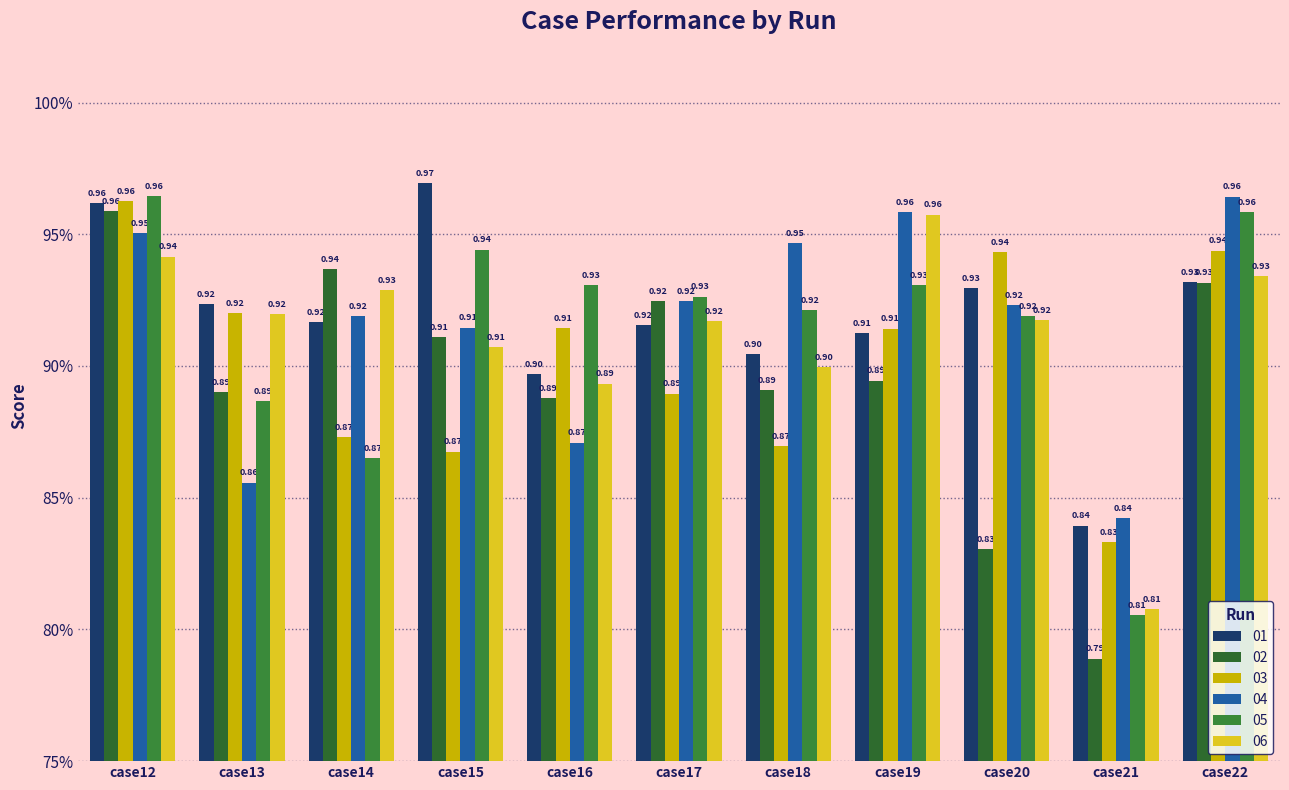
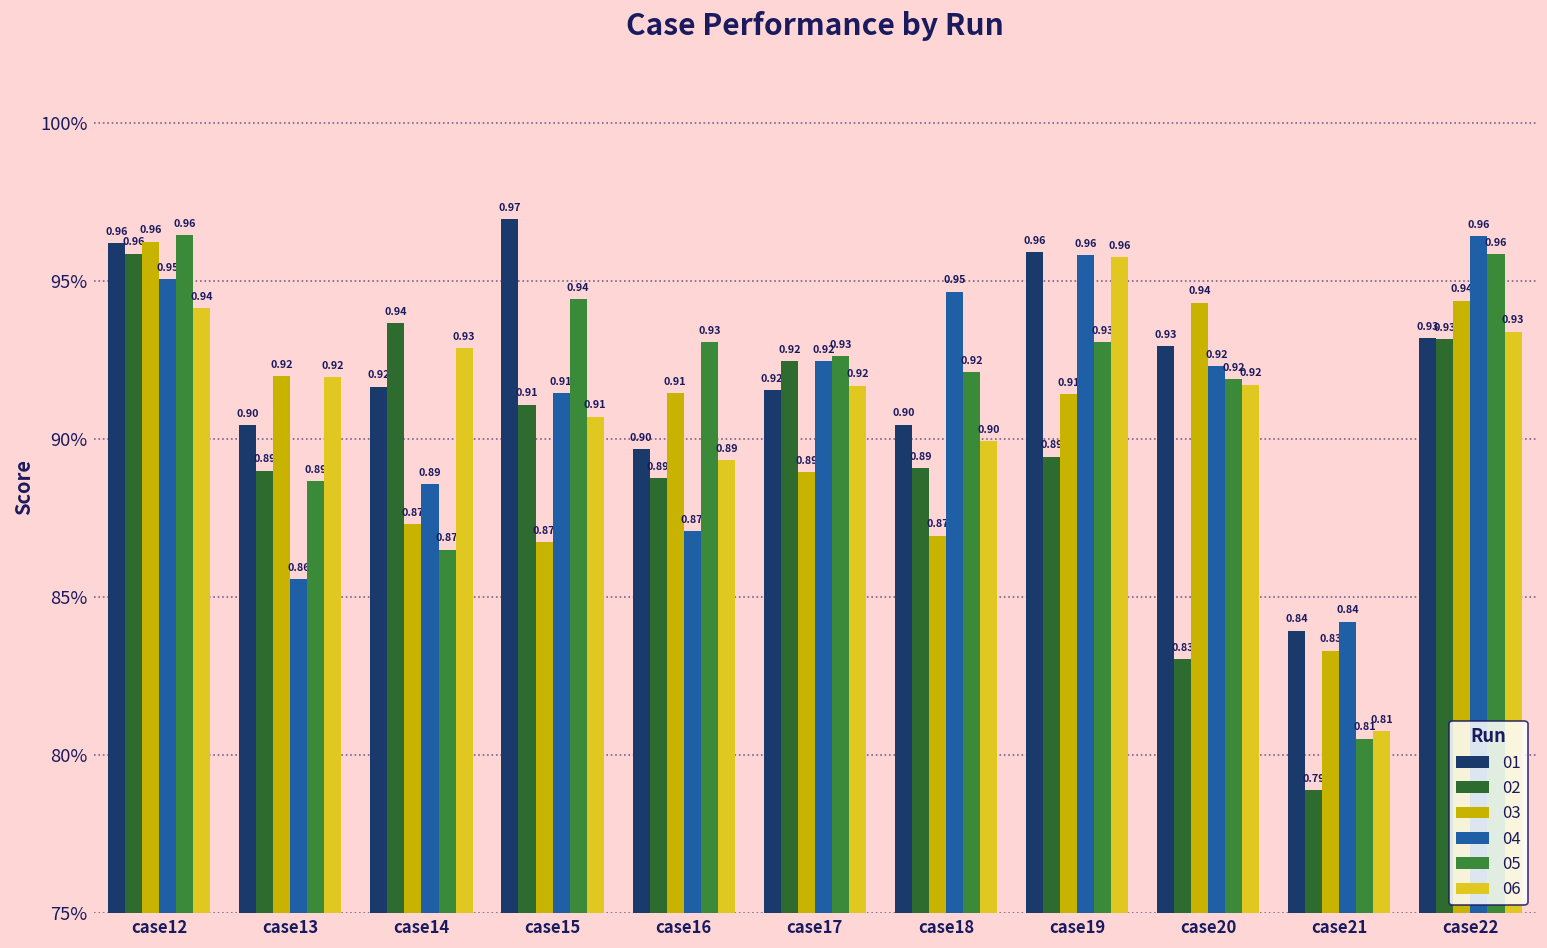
01, case13: 0.92 -> 0.90
04, case14: 0.92 -> 0.89
01, case19: 0.91 -> 0.96
